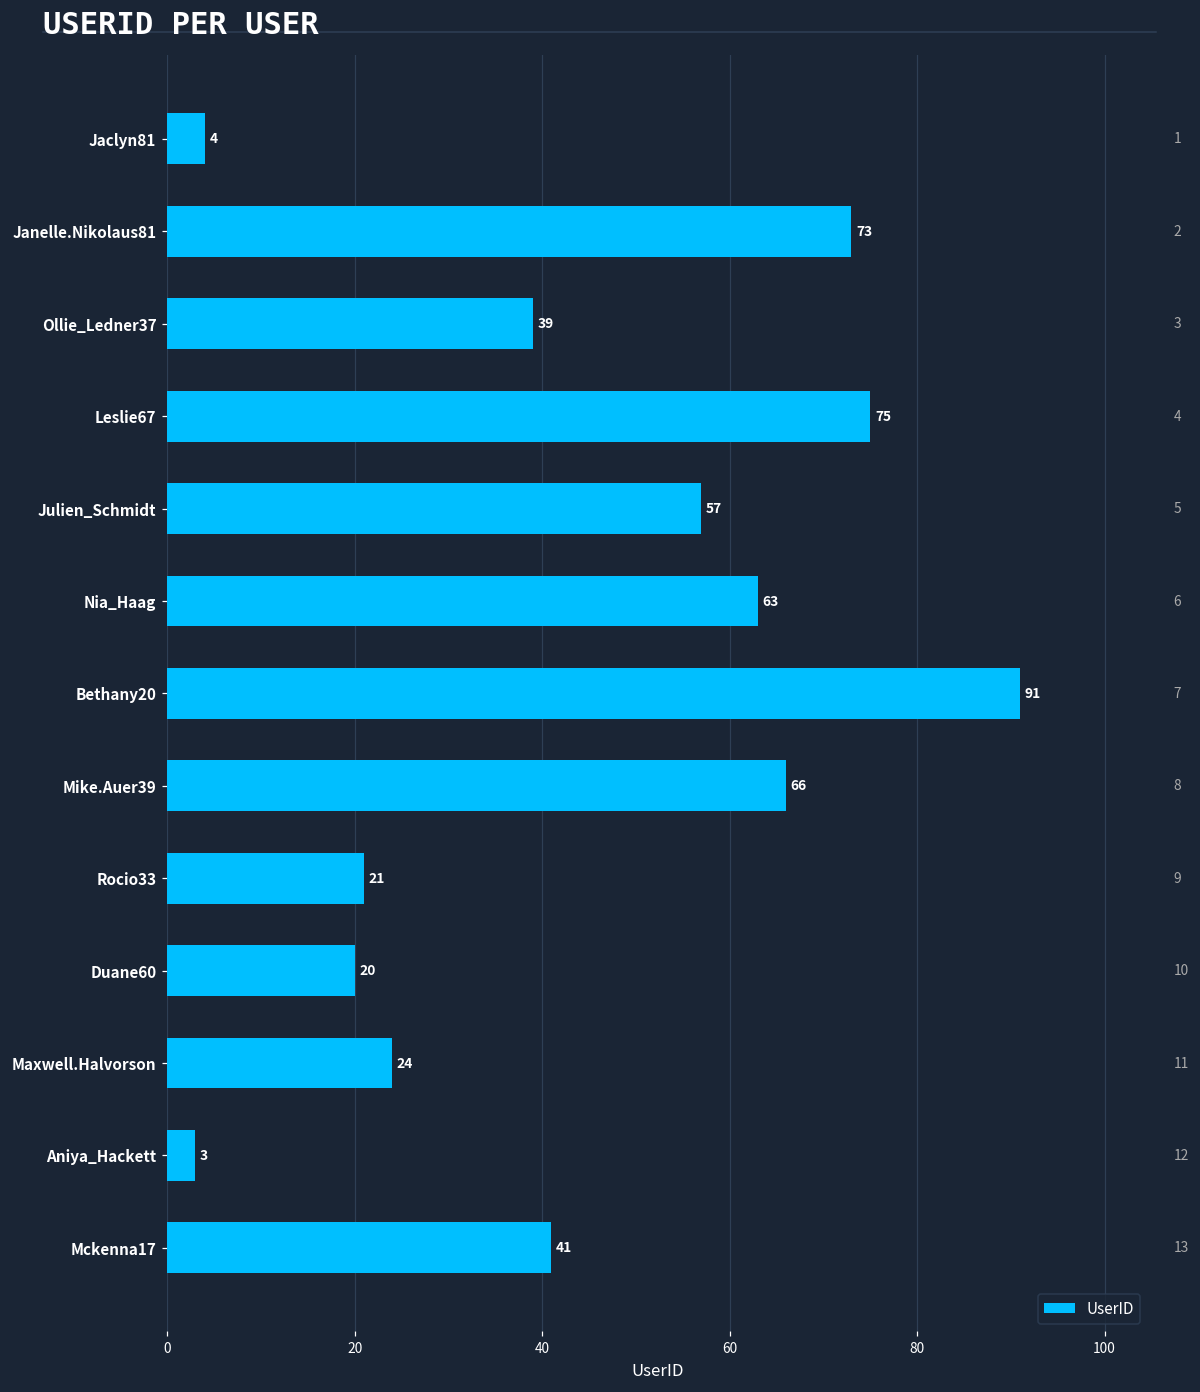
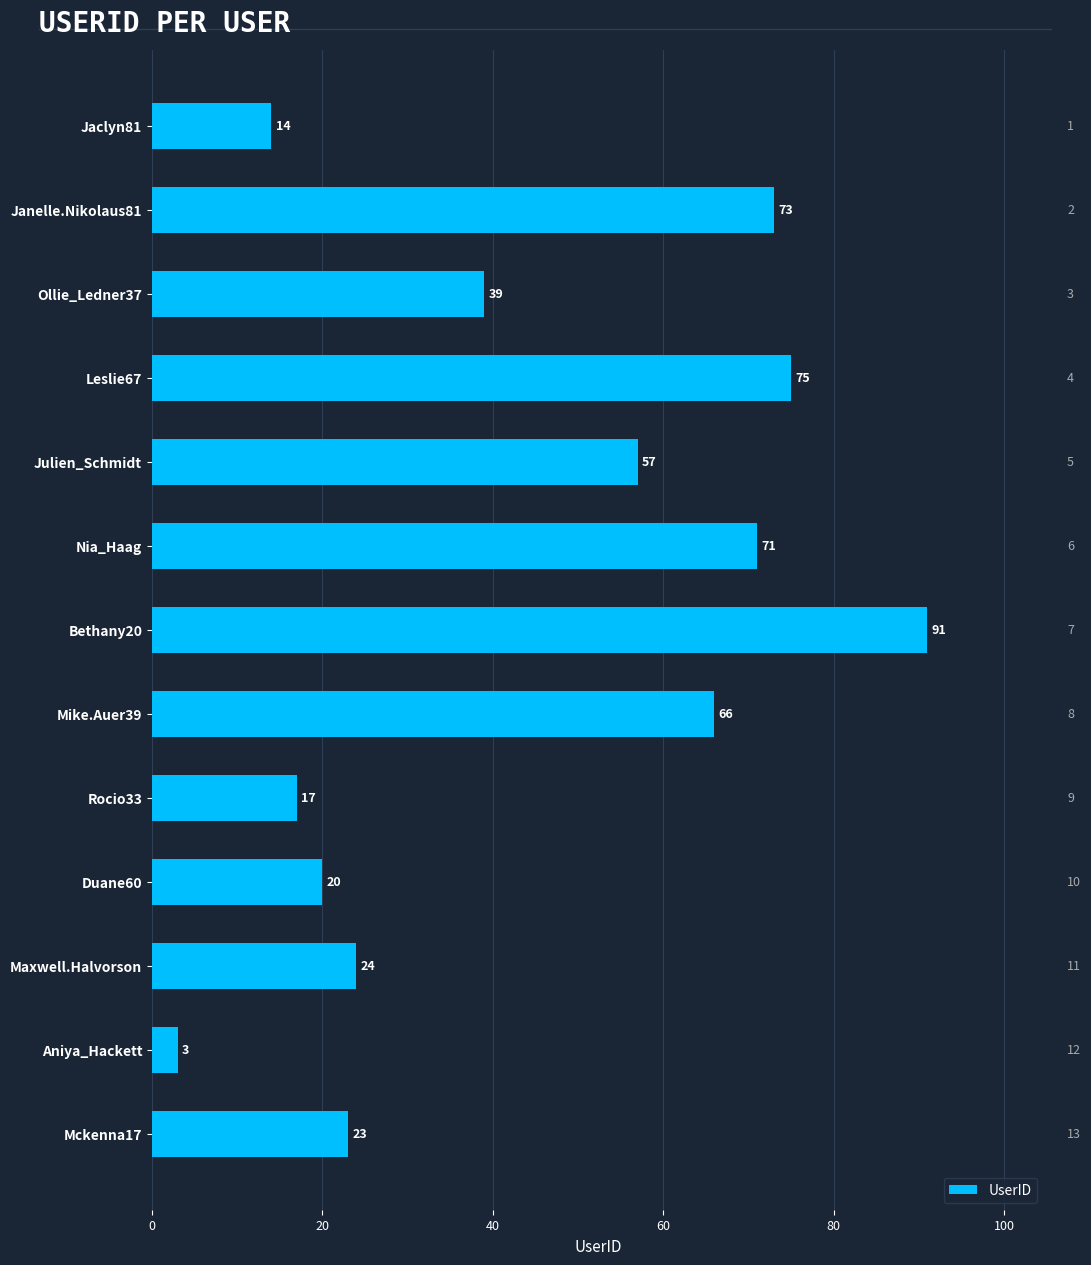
Jaclyn81: 4 -> 14
Nia_Haag: 63 -> 71
Rocio33: 21 -> 17
Mckenna17: 41 -> 23
